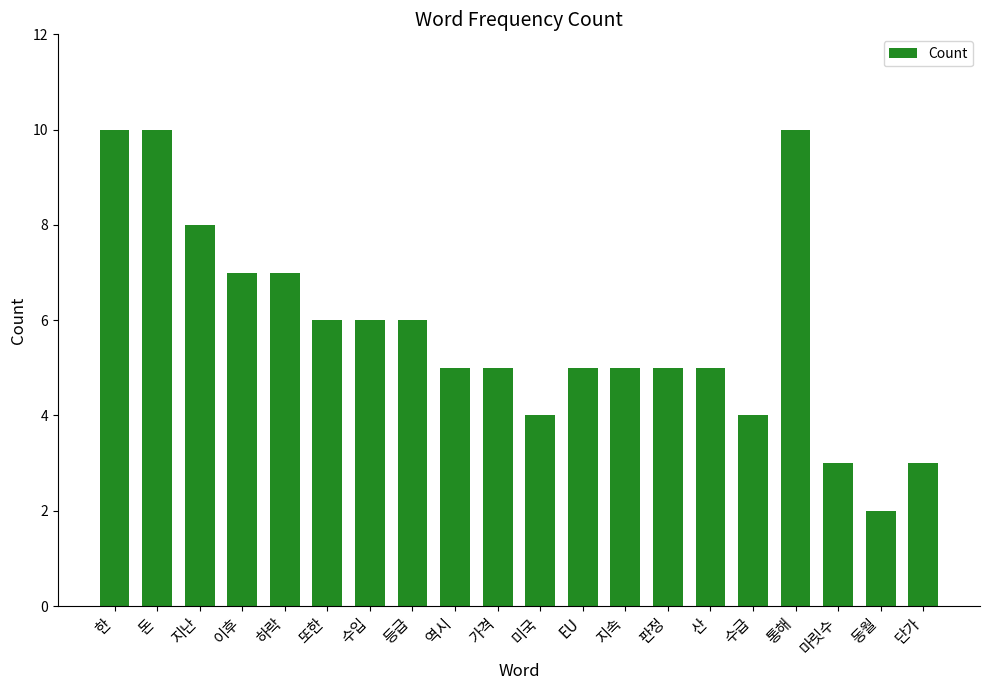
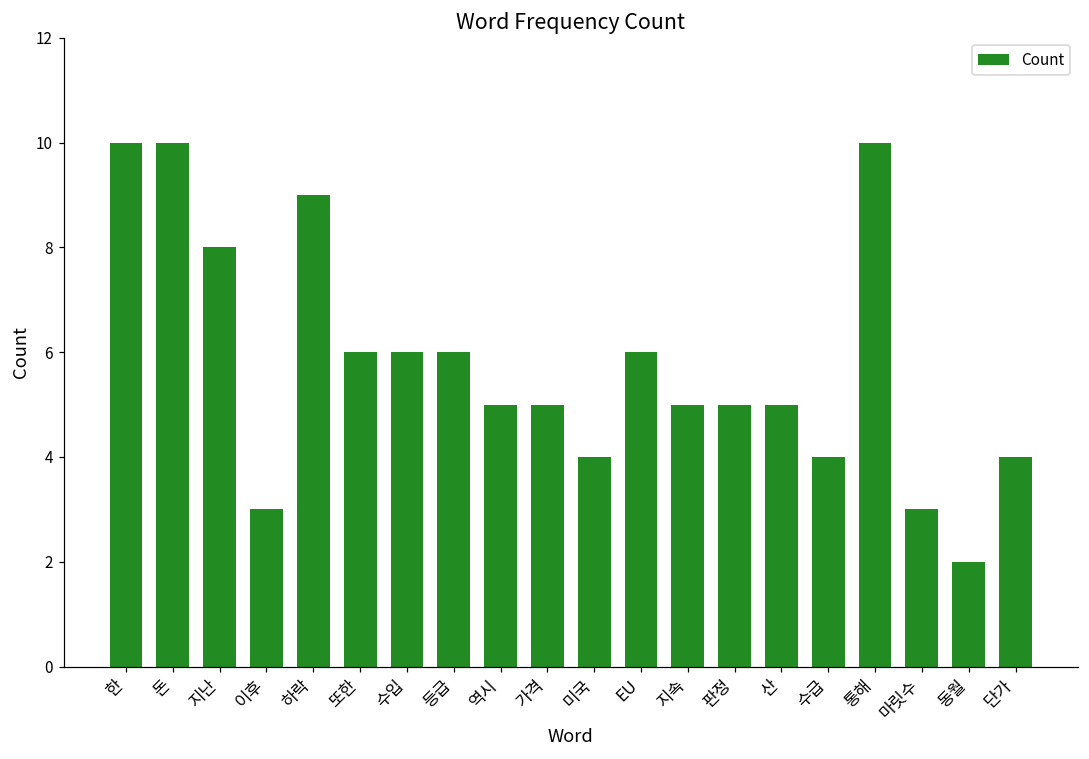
이후: 7 -> 3
하락: 7 -> 9
EU: 5 -> 6
단가: 3 -> 4
